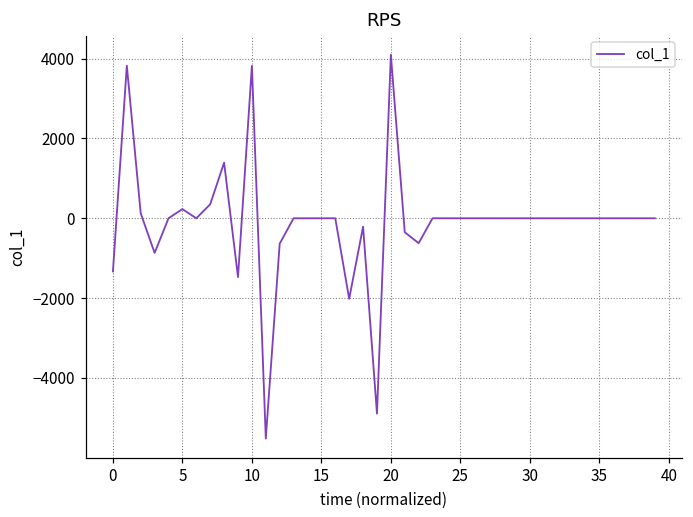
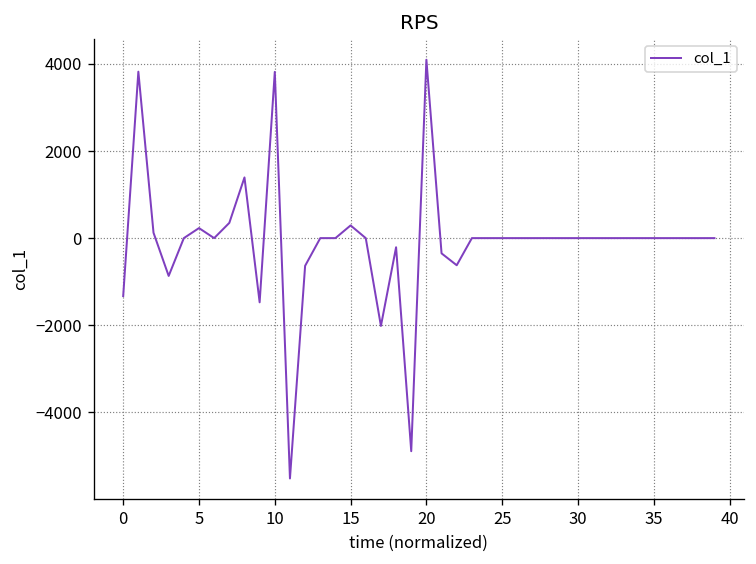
15: 0 -> 300
